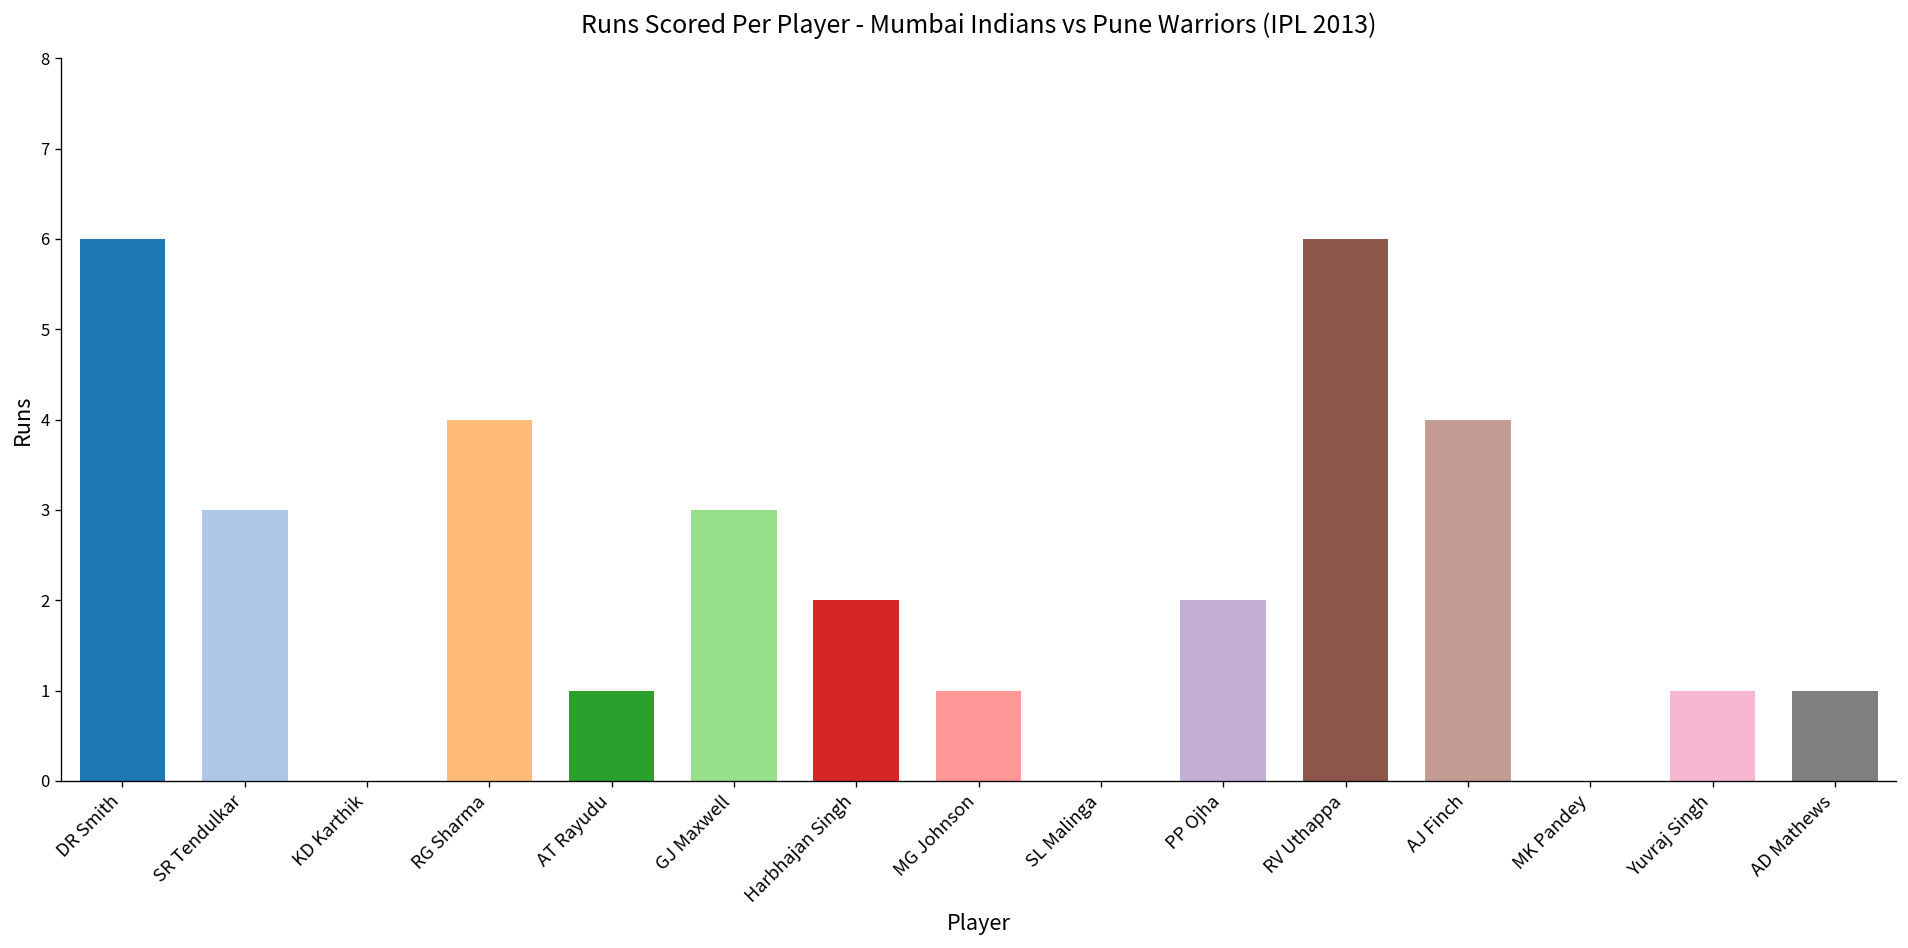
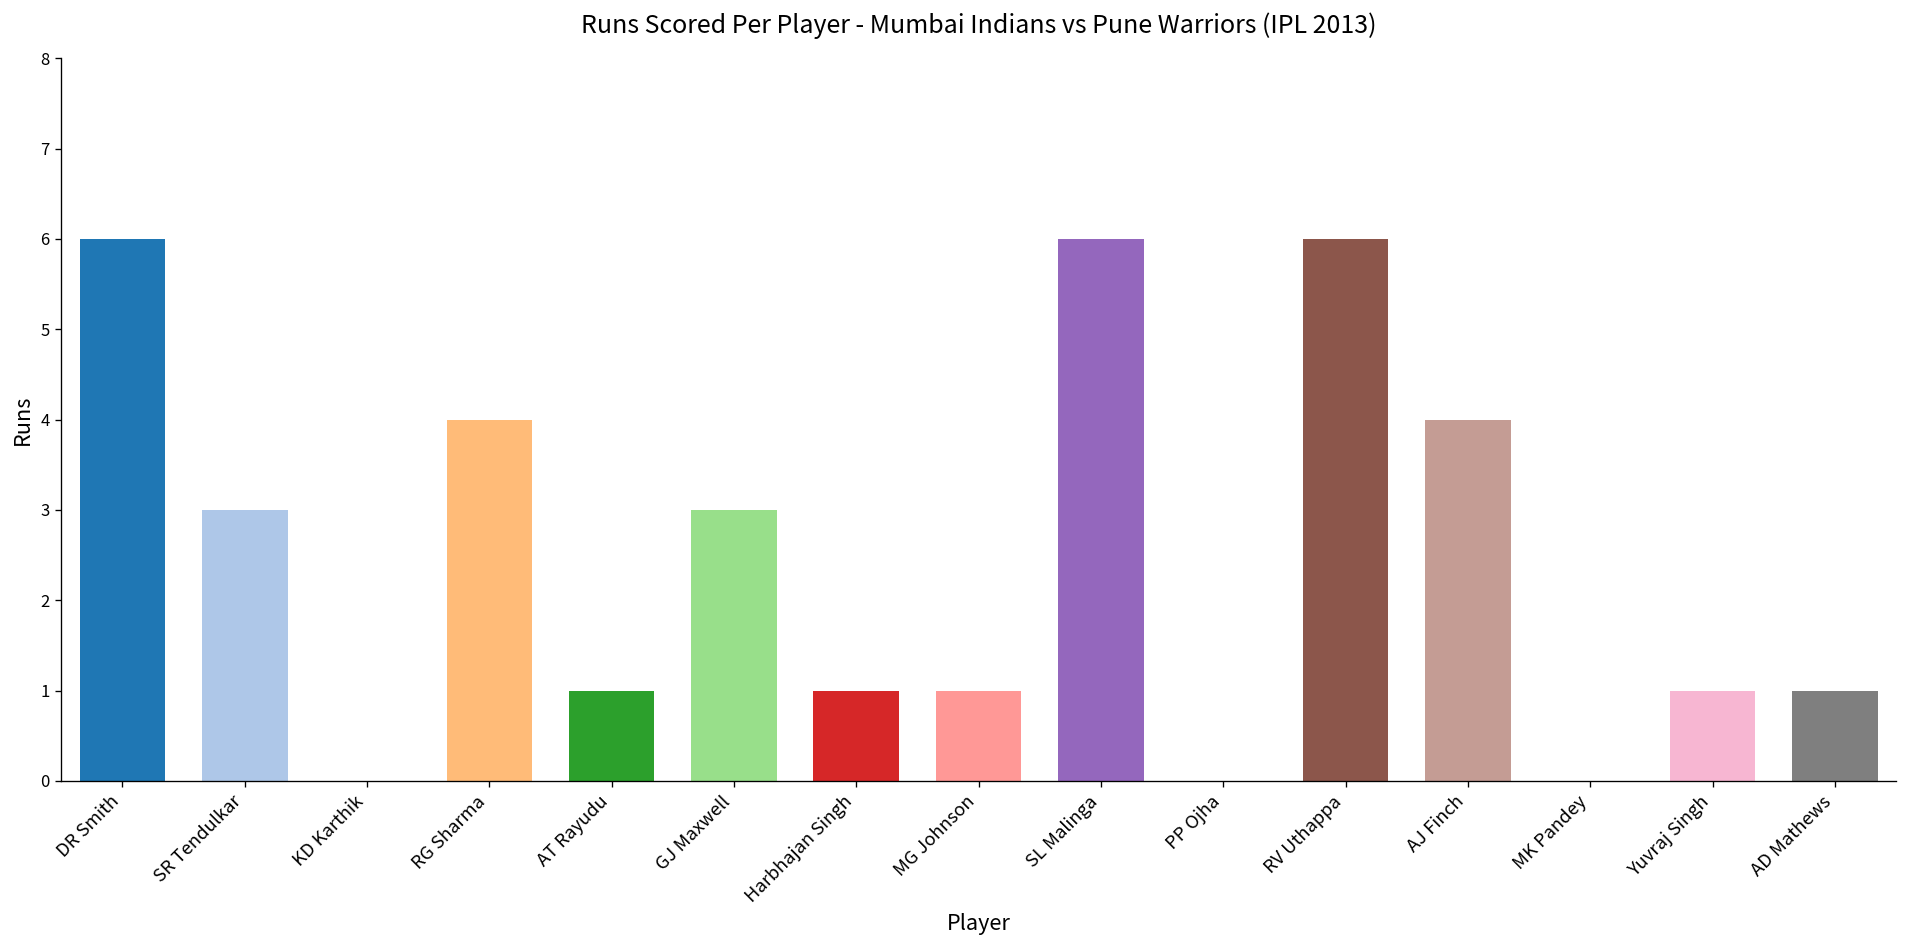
Harbhajan Singh: 2 -> 1
SL Malinga: 0 -> 6
PP Ojha: 2 -> 0
